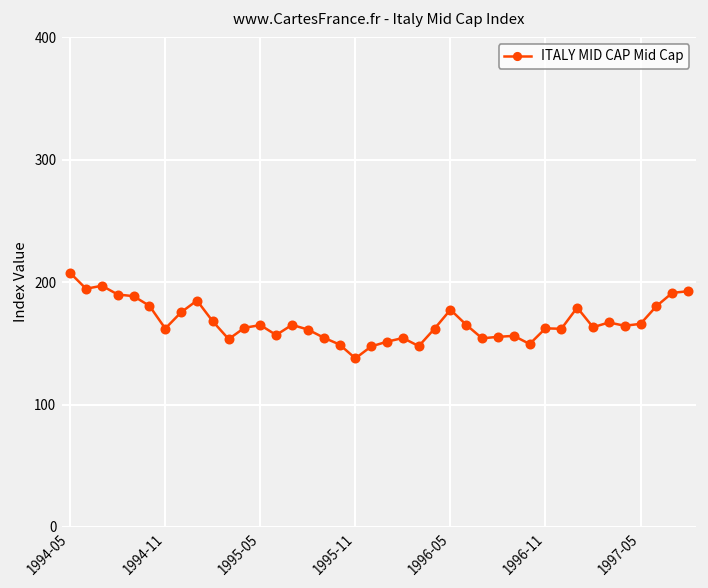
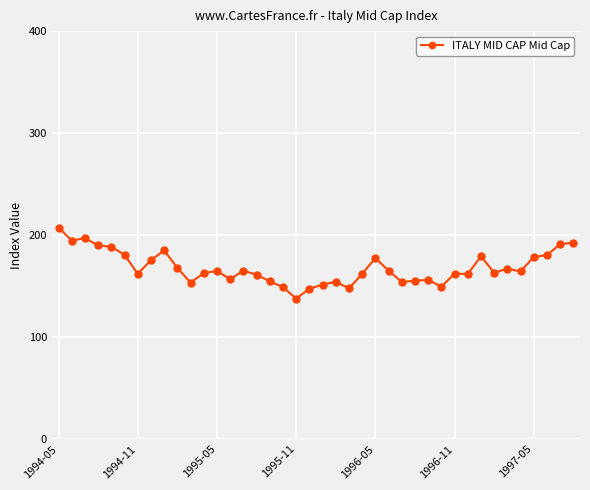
1997-05: 166 -> 179
